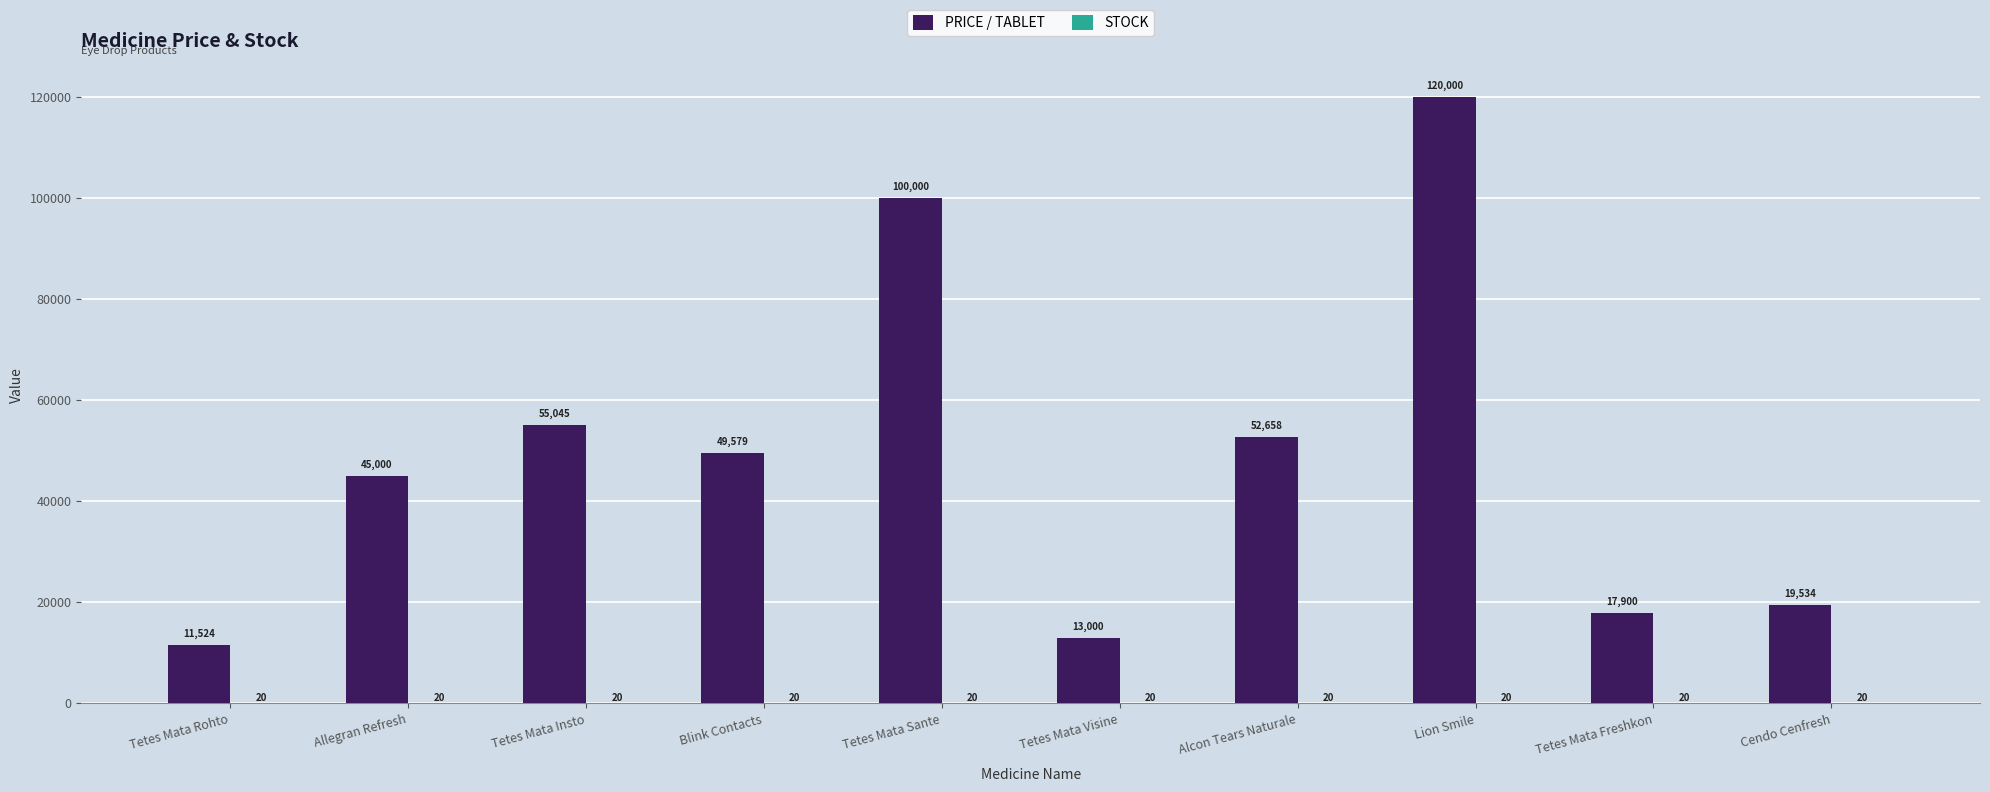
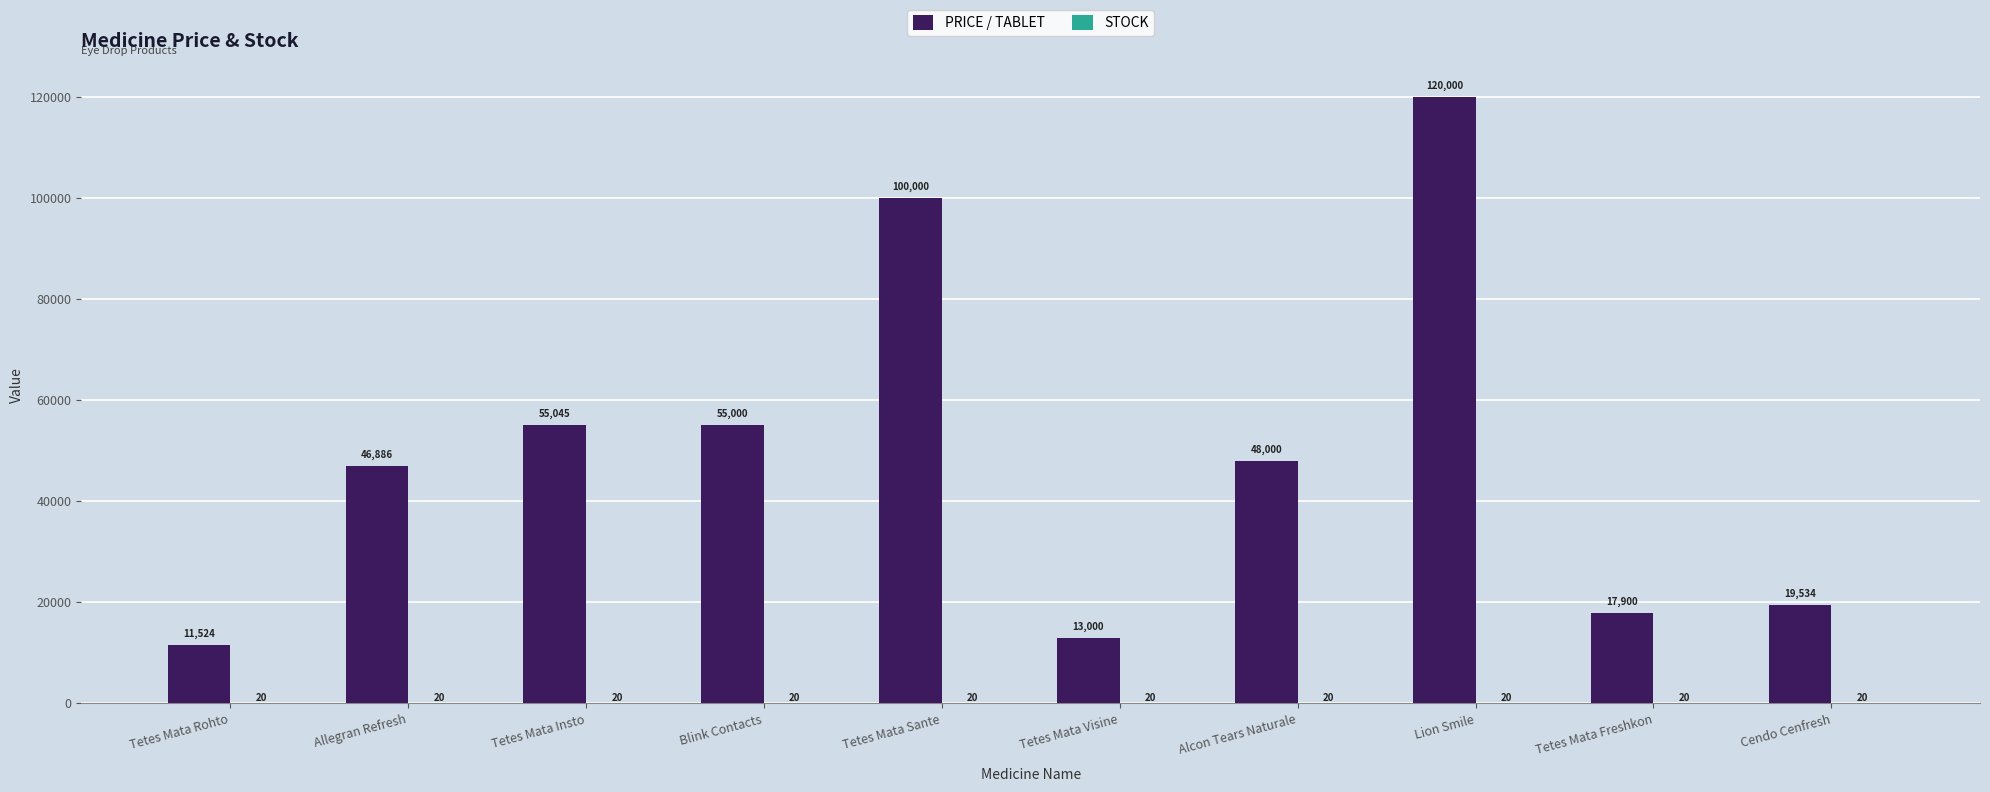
PRICE / TABLET, Allegran Refresh: 45,000 -> 46,886
PRICE / TABLET, Blink Contacts: 49,579 -> 55,000
PRICE / TABLET, Alcon Tears Naturale: 52,658 -> 48,000
